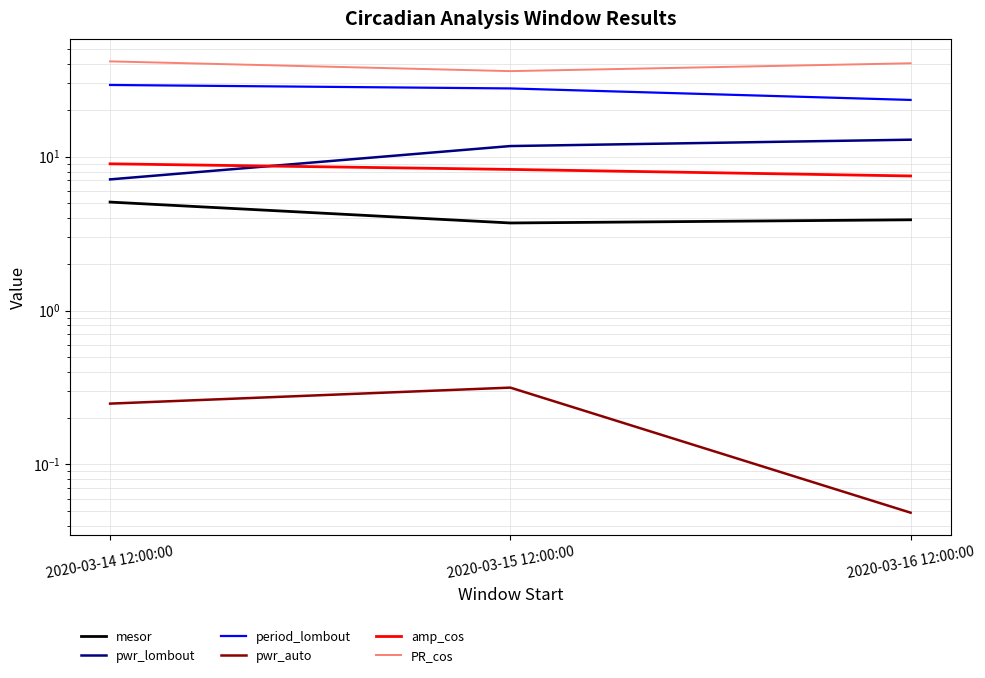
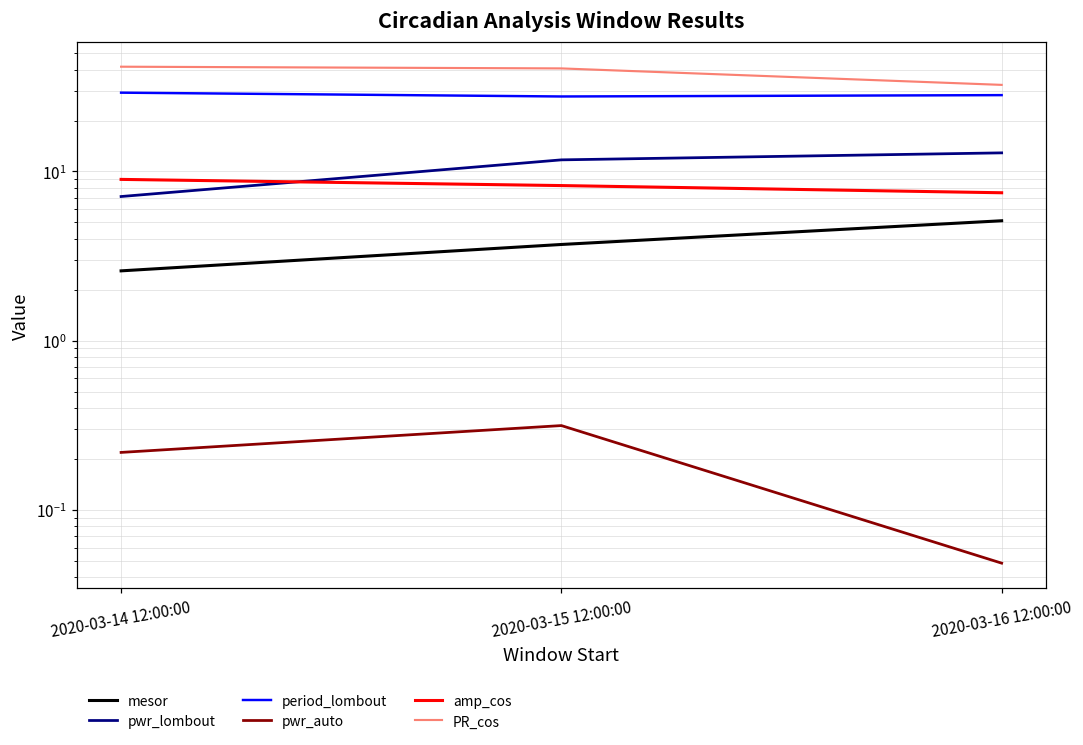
mesor, 2020-03-14 12:00:00: 5.1 -> 2.6
pwr_auto, 2020-03-14 12:00:00: 0.25 -> 0.22
PR_cos, 2020-03-15 12:00:00: 36 -> 41
mesor, 2020-03-16 12:00:00: 3.9 -> 5.1
period_lombout, 2020-03-16 12:00:00: 23 -> 28
PR_cos, 2020-03-16 12:00:00: 40 -> 32
